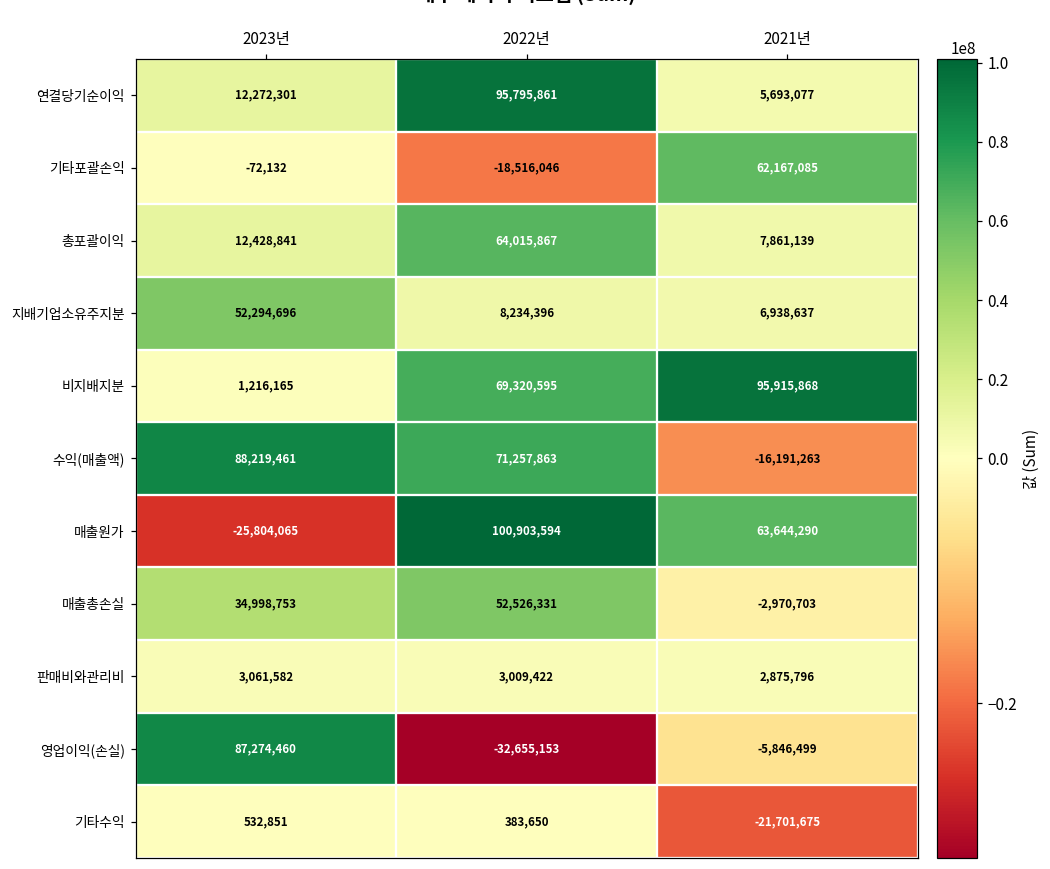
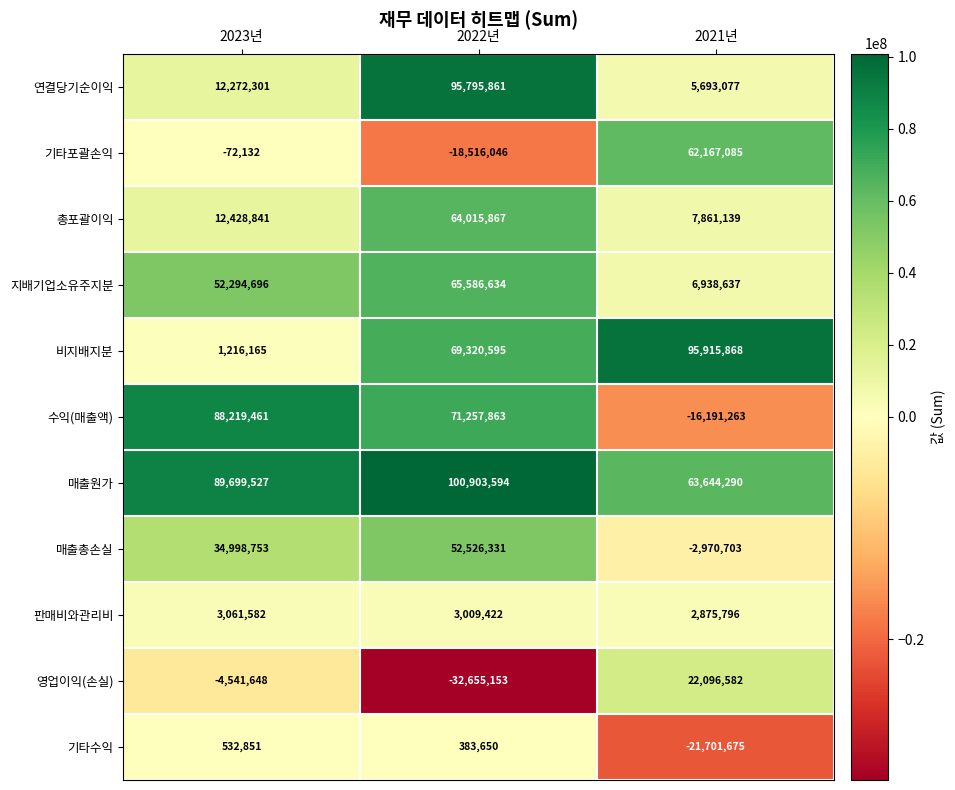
지배기업소유주지분, 2022년: 8,234,396 -> 65,586,634
매출원가, 2023년: -25,804,065 -> 89,699,527
영업이익(손실), 2023년: 87,274,460 -> -4,541,648
영업이익(손실), 2021년: -5,846,499 -> 22,096,582
